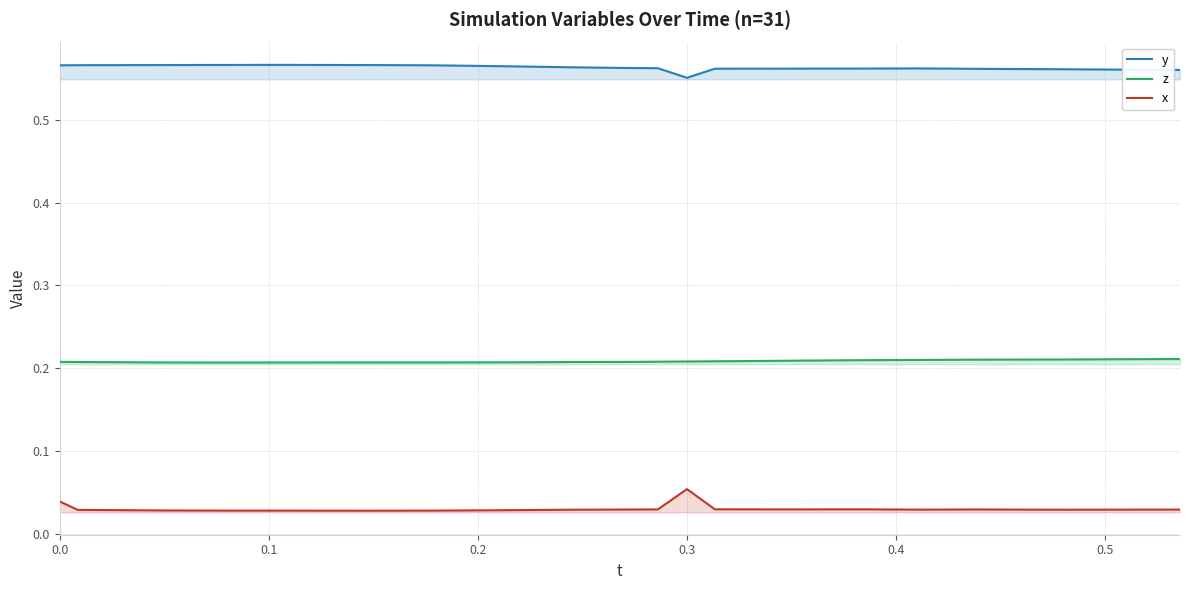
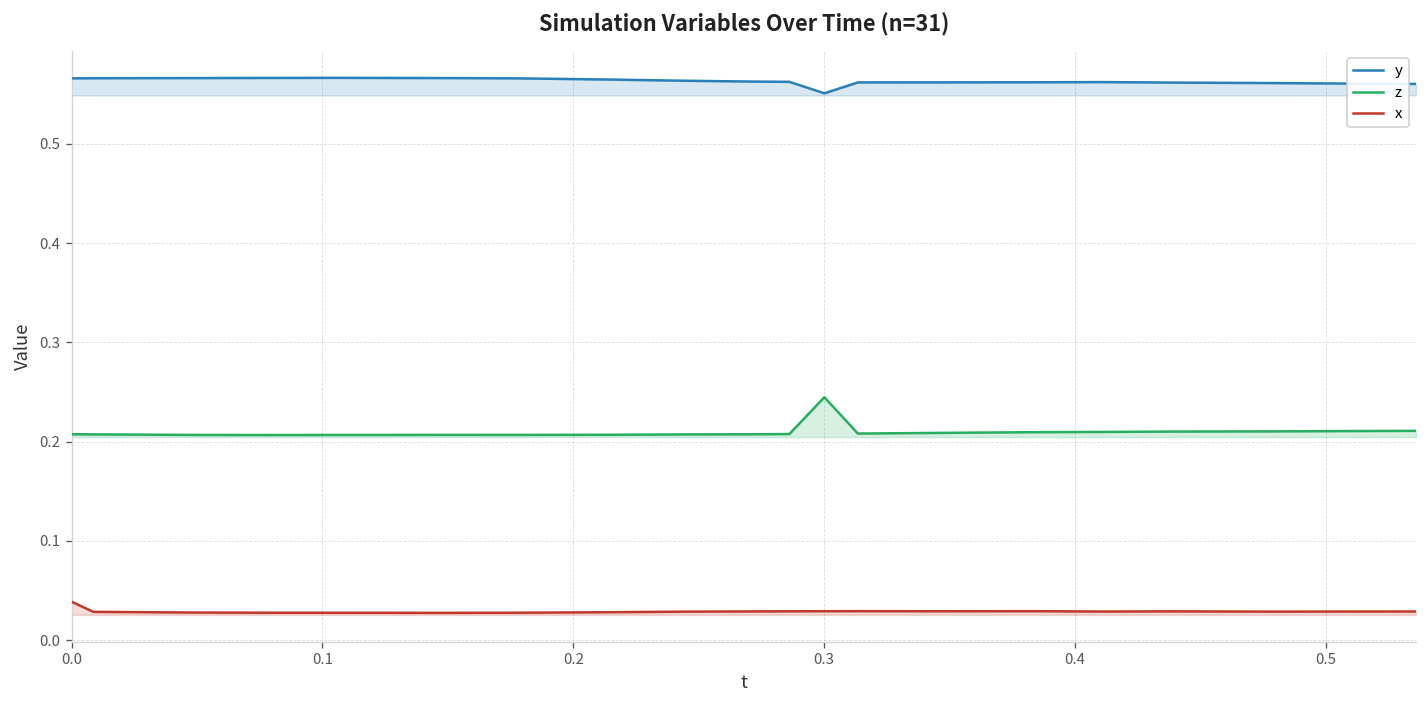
z, 0.3: 0.21 -> 0.24
x, 0.3: 0.05 -> 0.03
